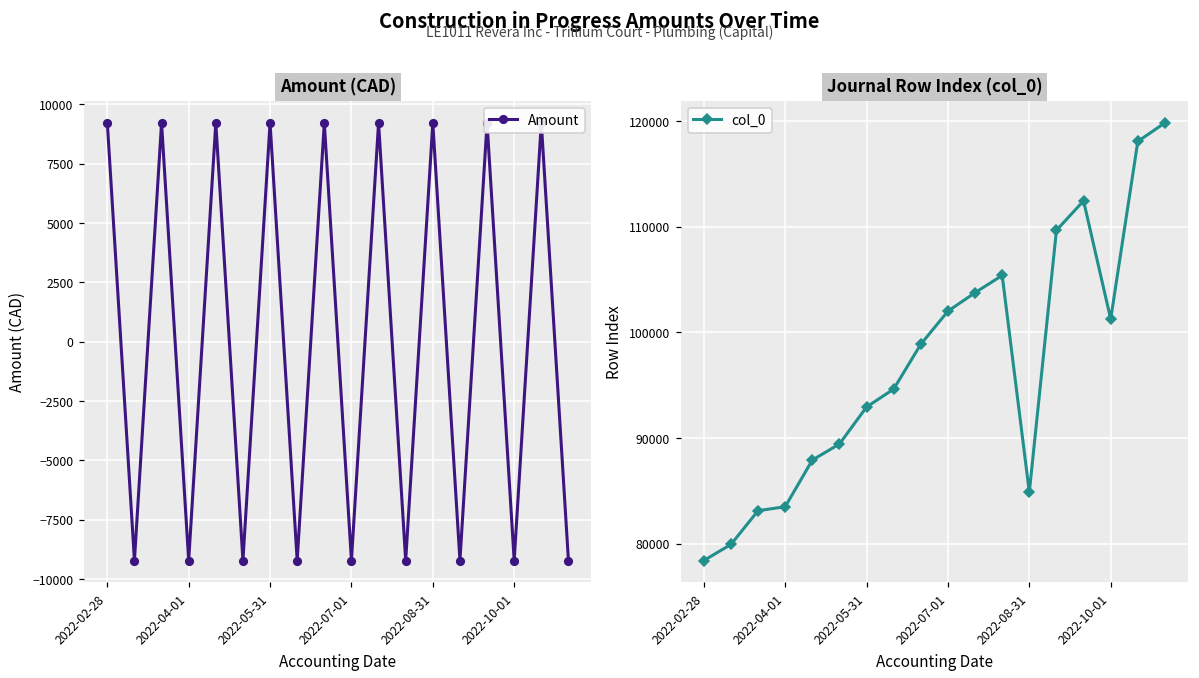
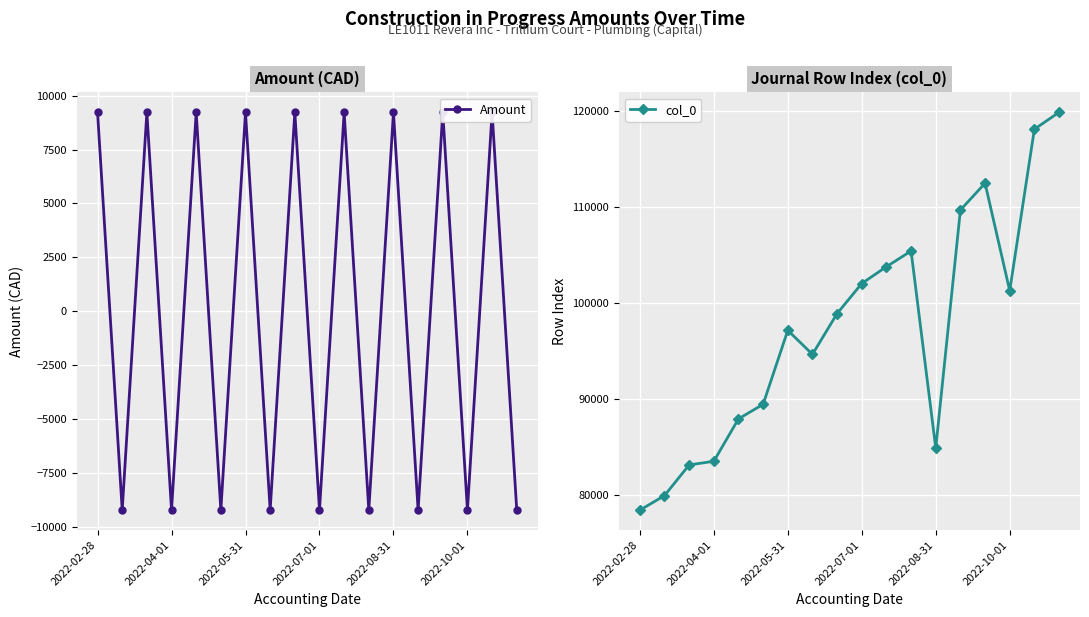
Journal Row Index (col_0), 2022-05-31: 93000 -> 97000
